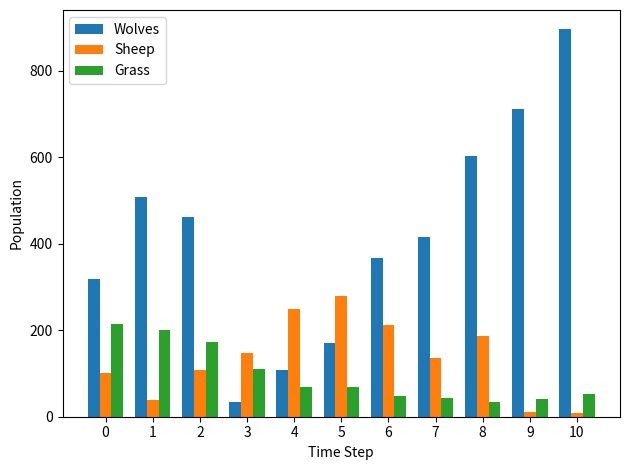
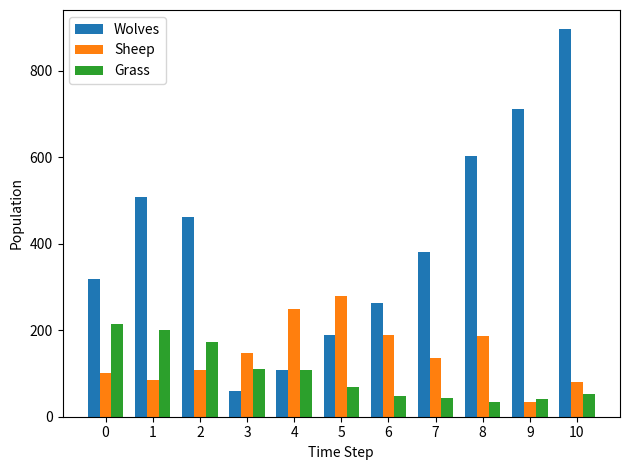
Sheep, 1: 40 -> 90
Wolves, 3: 40 -> 60
Grass, 4: 70 -> 110
Wolves, 5: 170 -> 190
Wolves, 6: 370 -> 260
Sheep, 6: 210 -> 190
Wolves, 7: 420 -> 380
Sheep, 9: 10 -> 30
Sheep, 10: 10 -> 80
